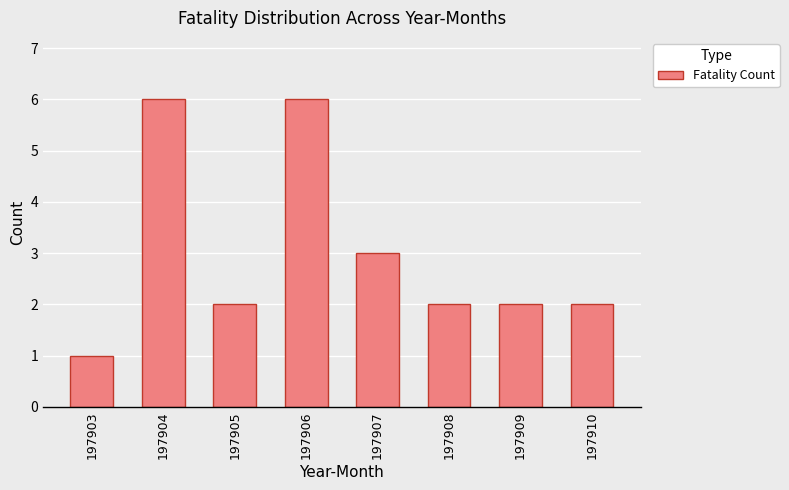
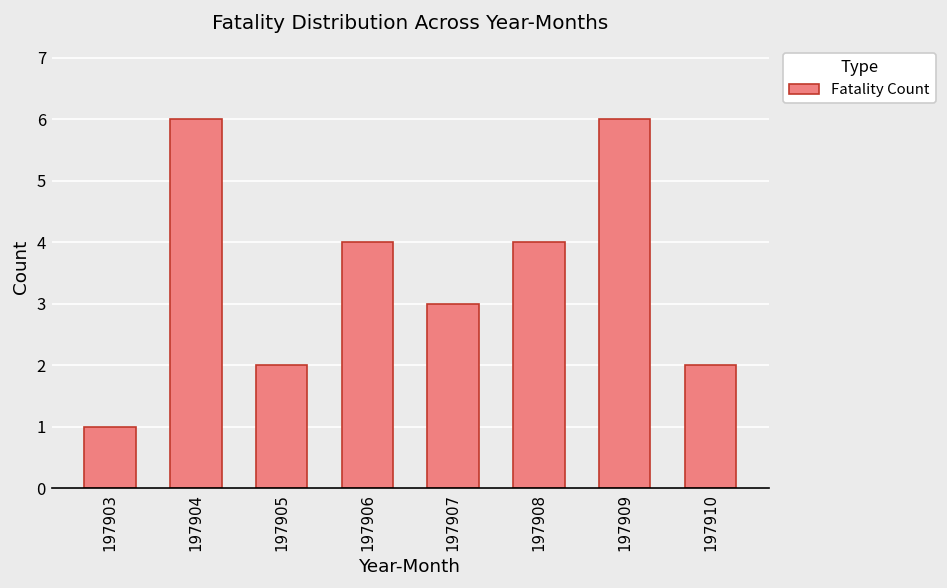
197906: 6 -> 4
197908: 2 -> 4
197909: 2 -> 6
